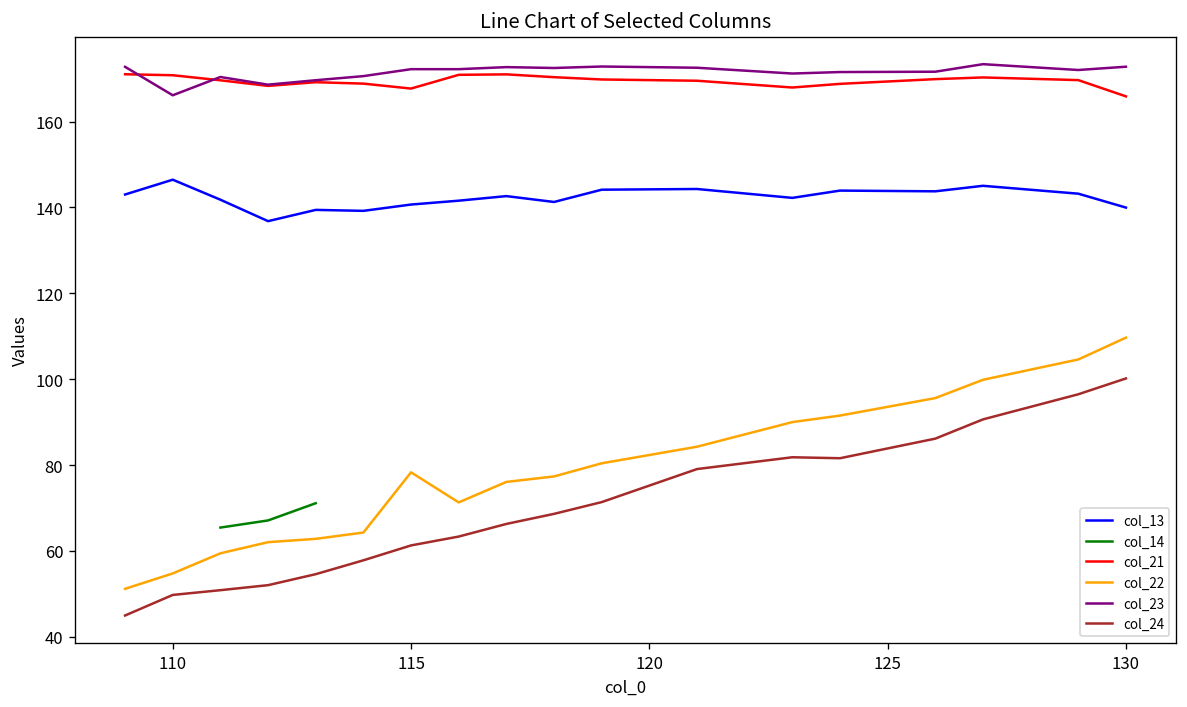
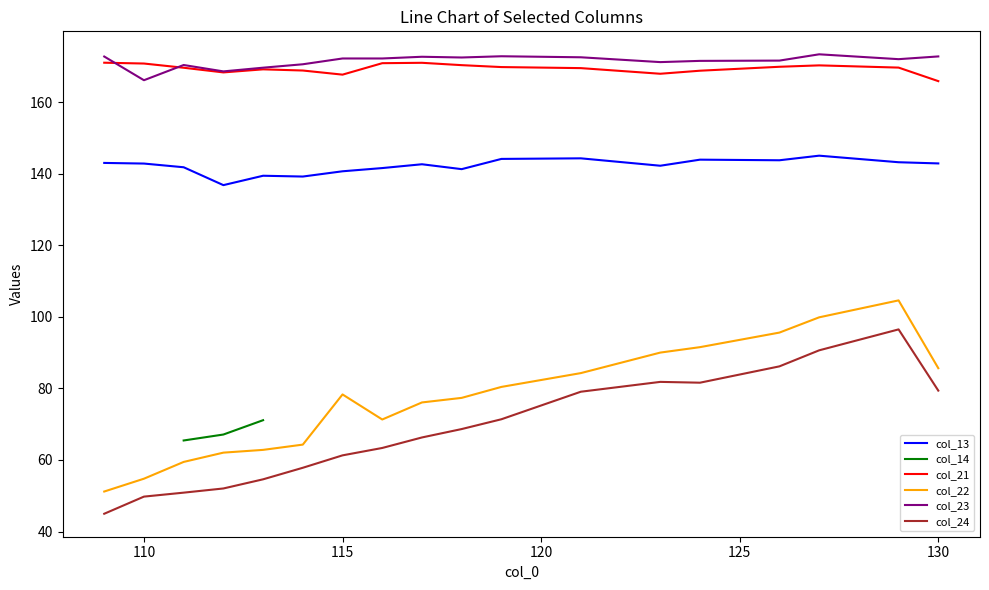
col_13, 110: 146 -> 143
col_13, 130: 140 -> 143
col_22, 130: 110 -> 86
col_24, 130: 100 -> 79
